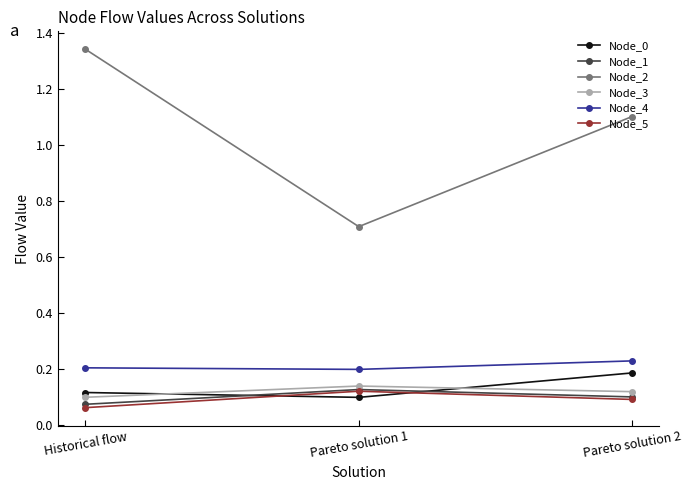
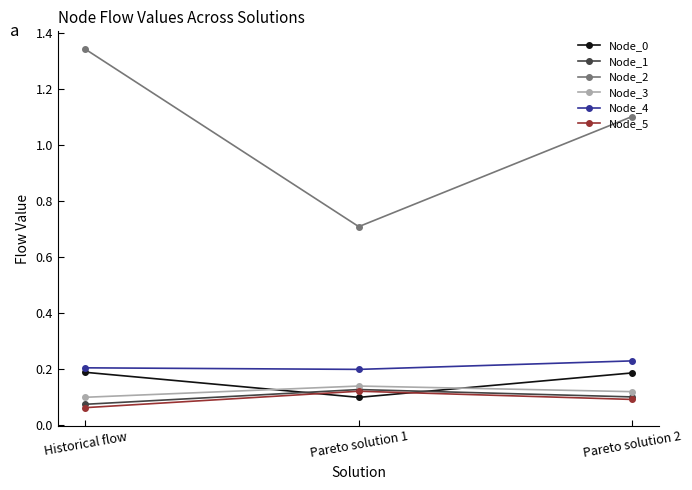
Node_0, Historical flow: 0.12 -> 0.19
